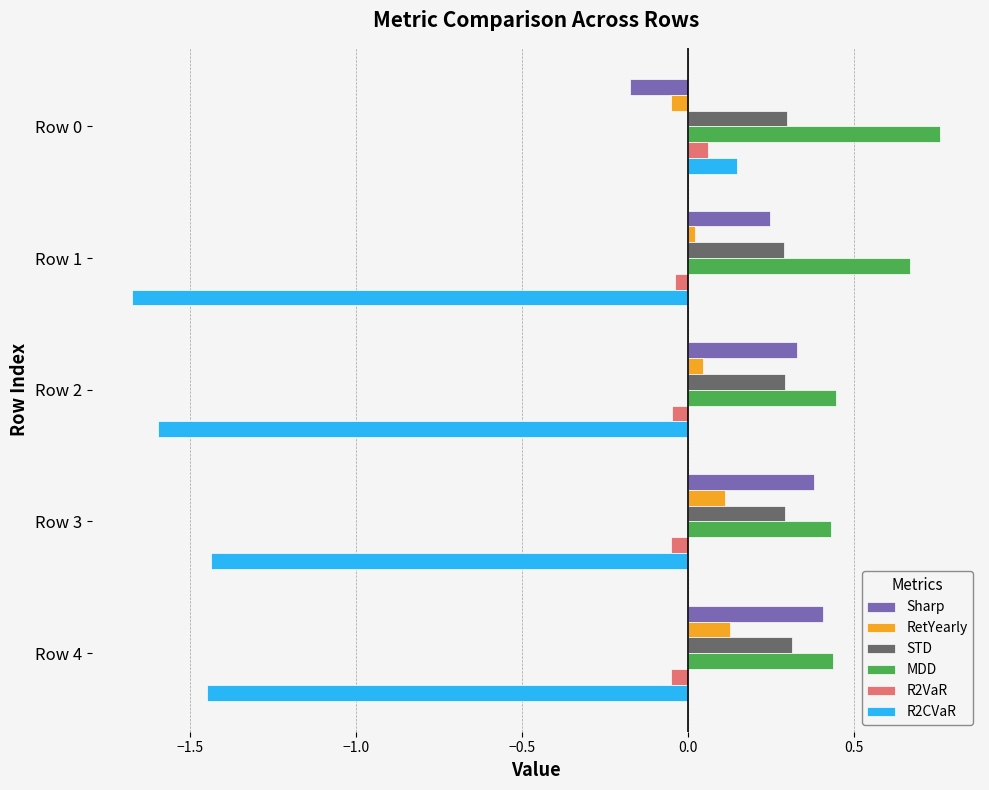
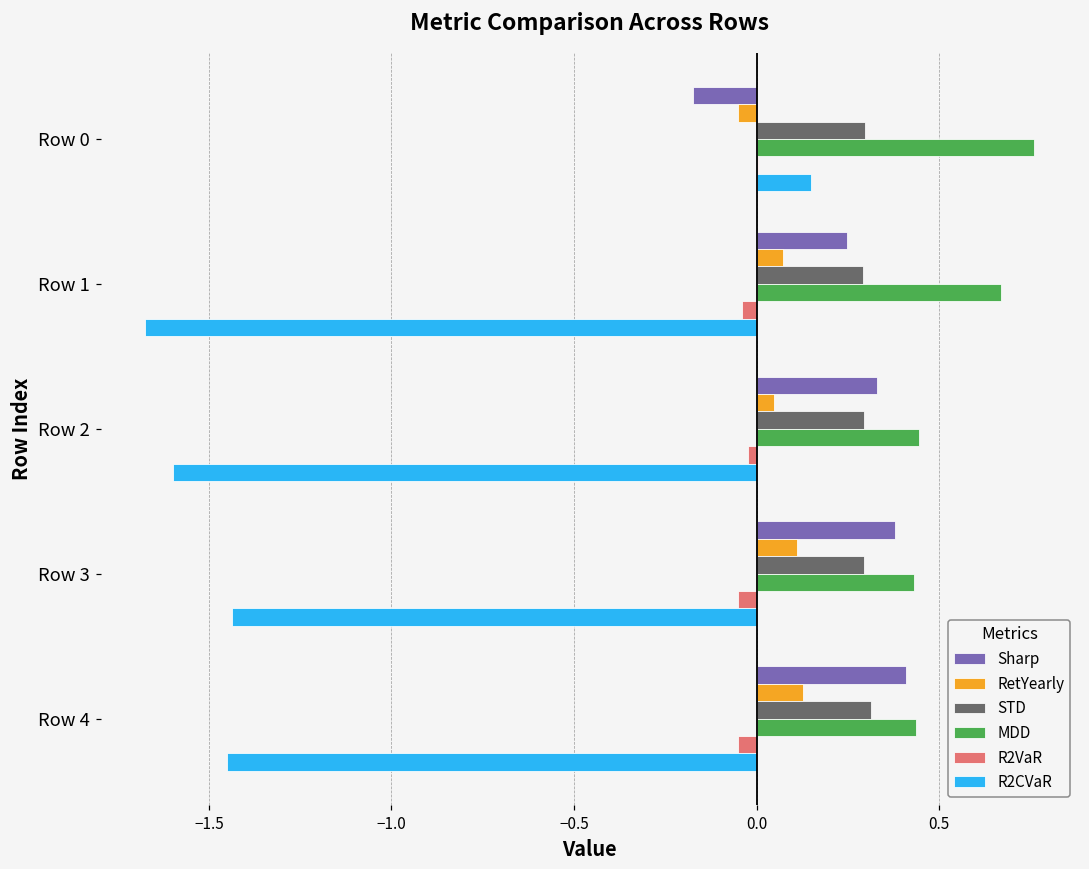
R2VaR, Row 0: 0.06 -> 0.00
RetYearly, Row 1: 0.02 -> 0.07
R2VaR, Row 2: -0.05 -> -0.02
